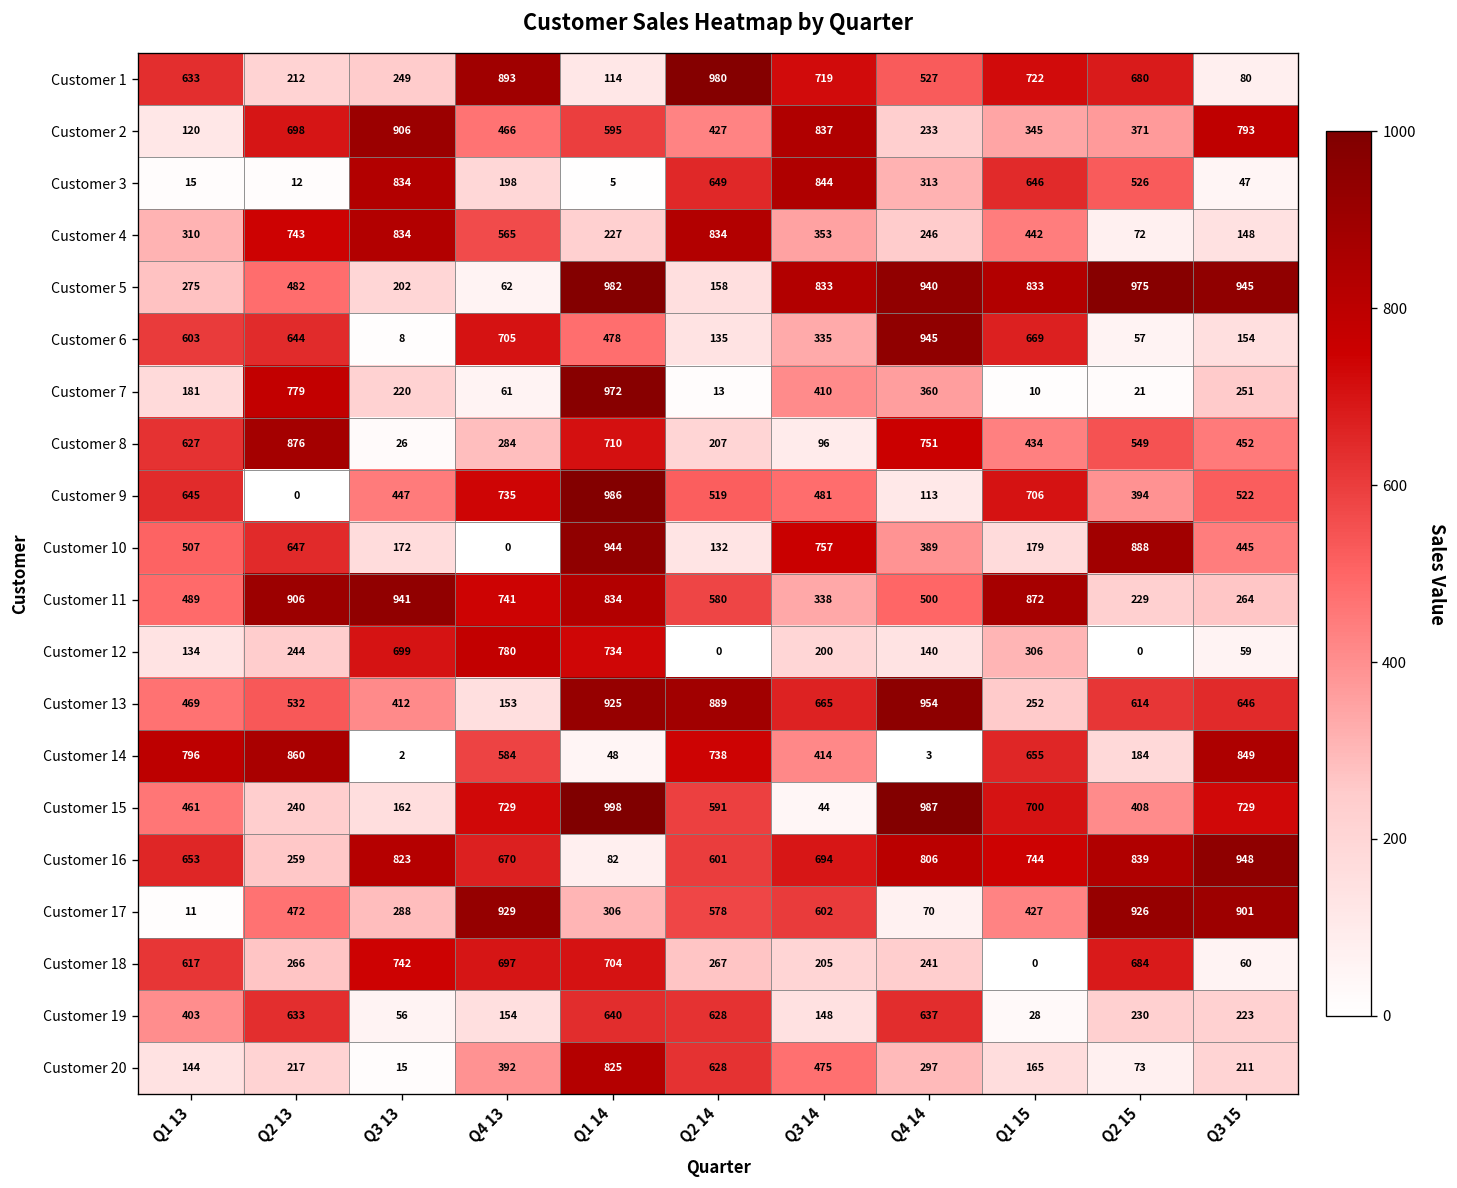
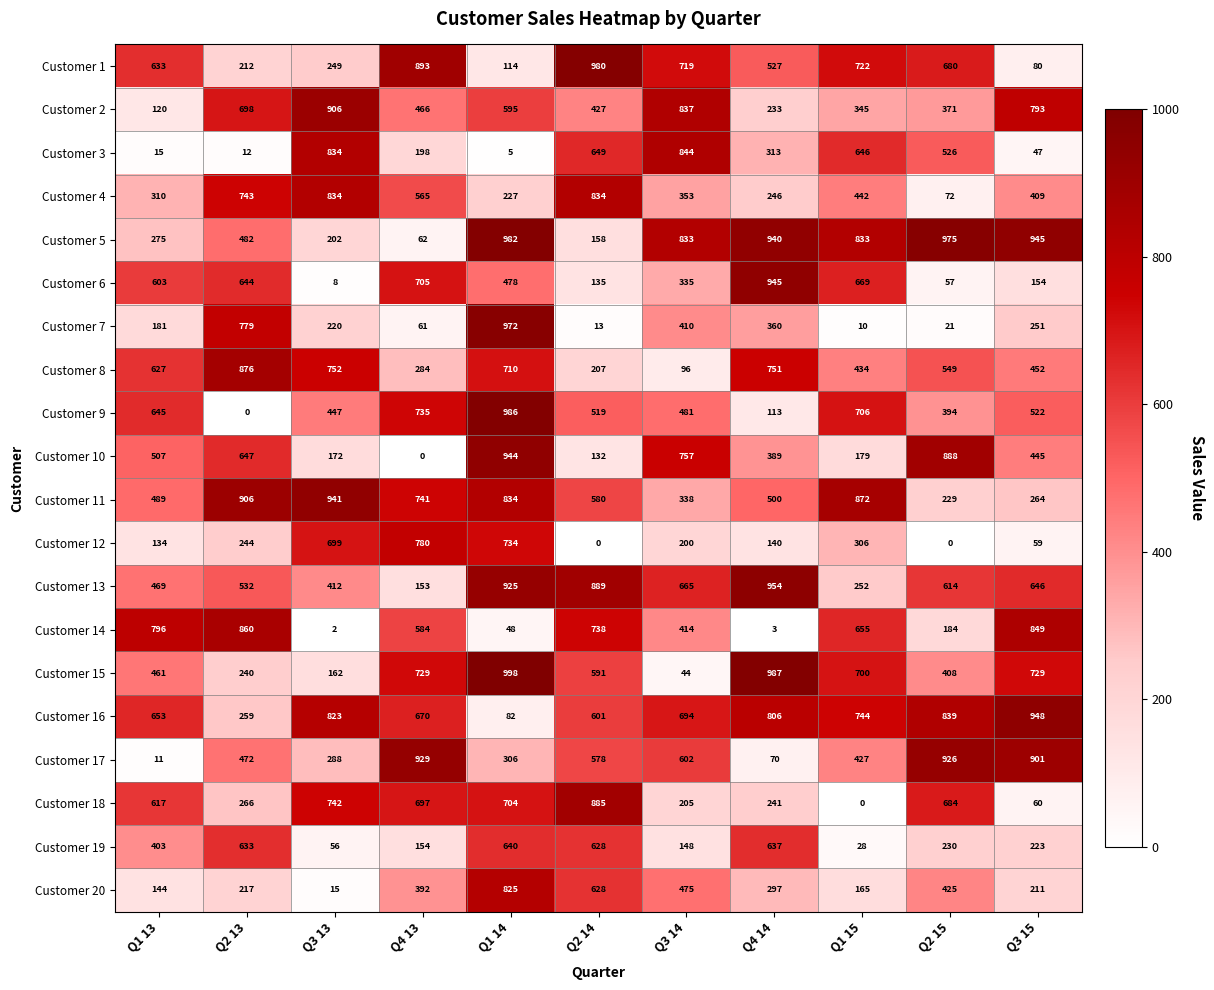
Customer 4, Q3 15: 148 -> 409
Customer 8, Q3 13: 26 -> 752
Customer 18, Q2 14: 267 -> 885
Customer 20, Q2 15: 73 -> 425
